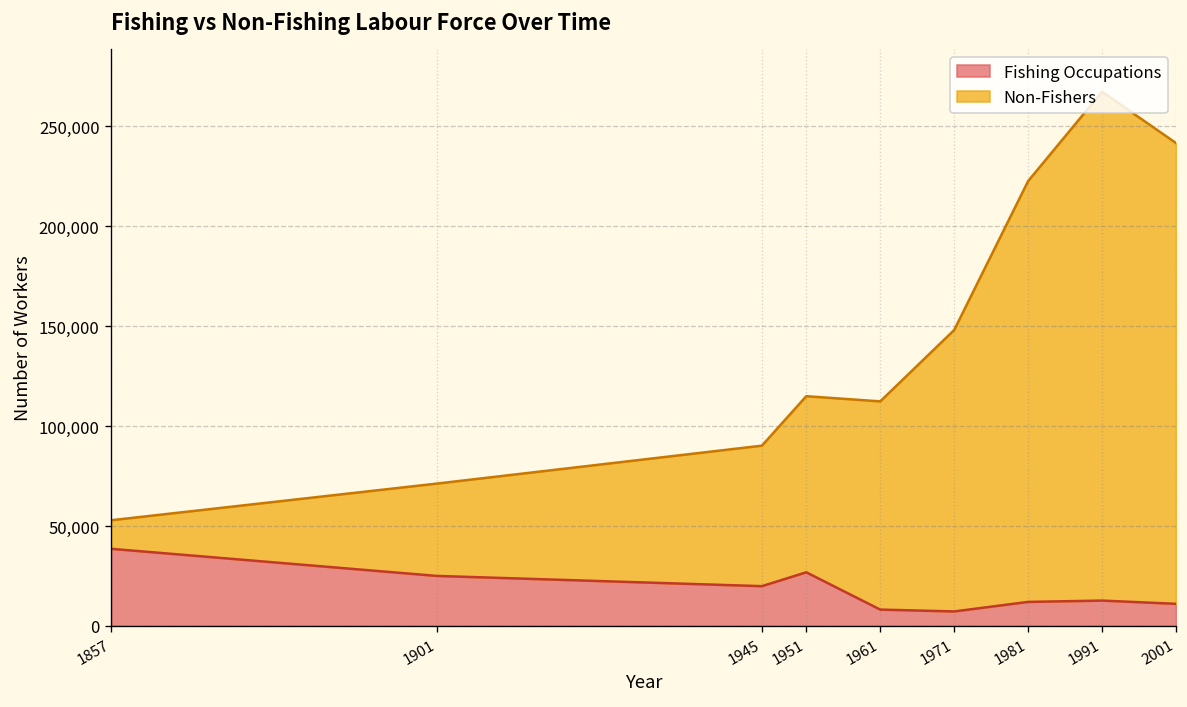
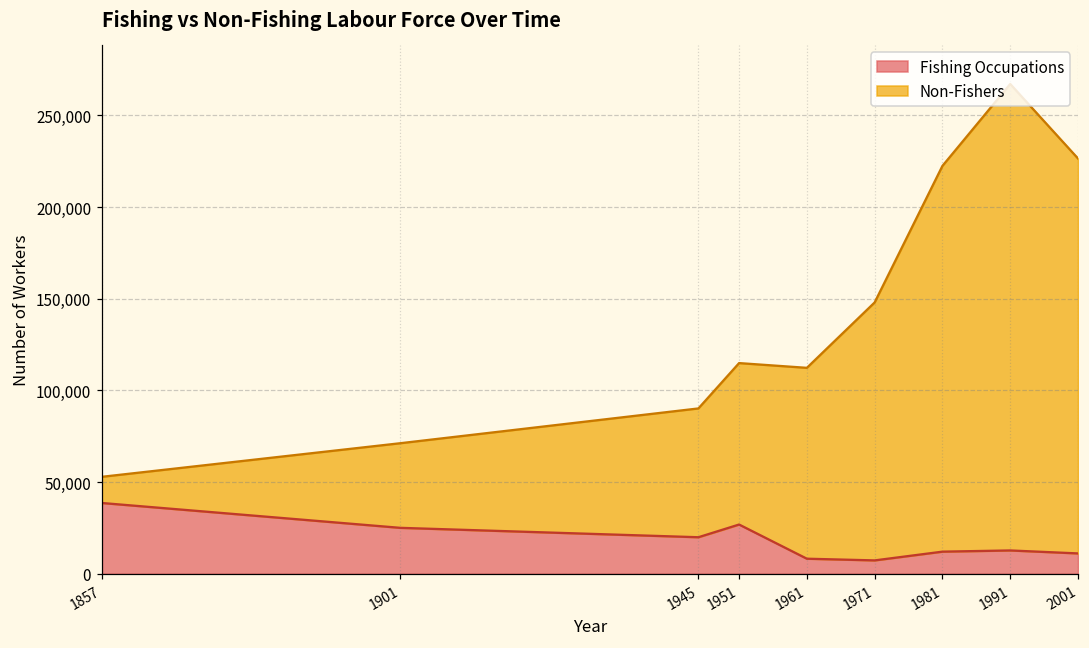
Non-Fishers, 2001: 230,000 -> 215,000
